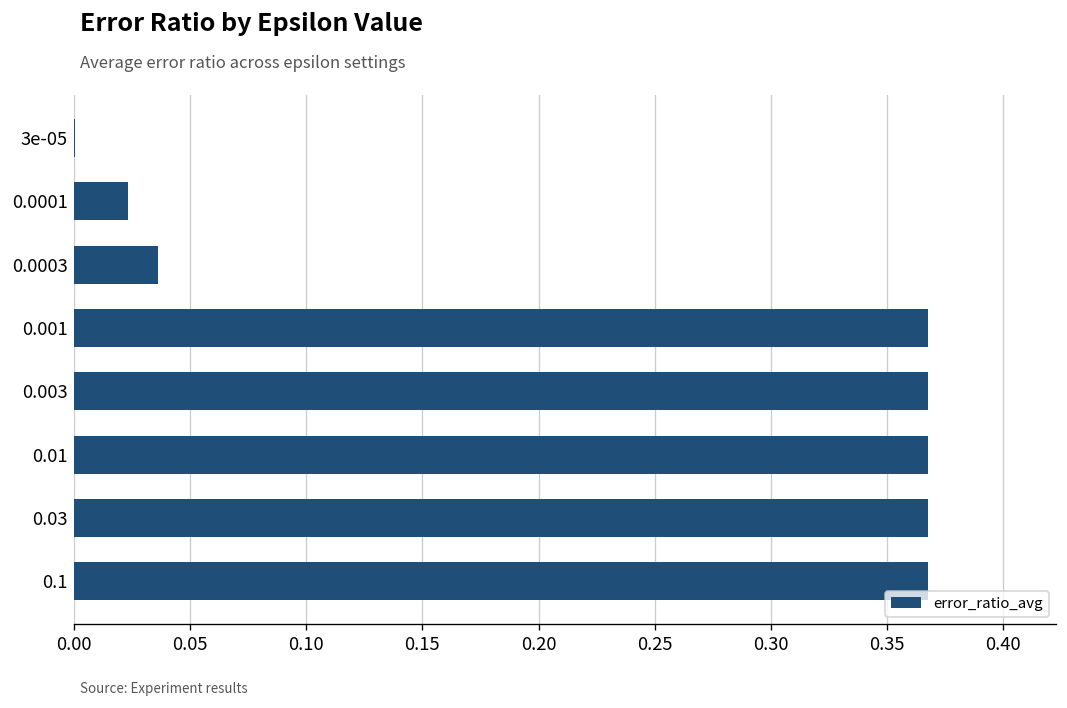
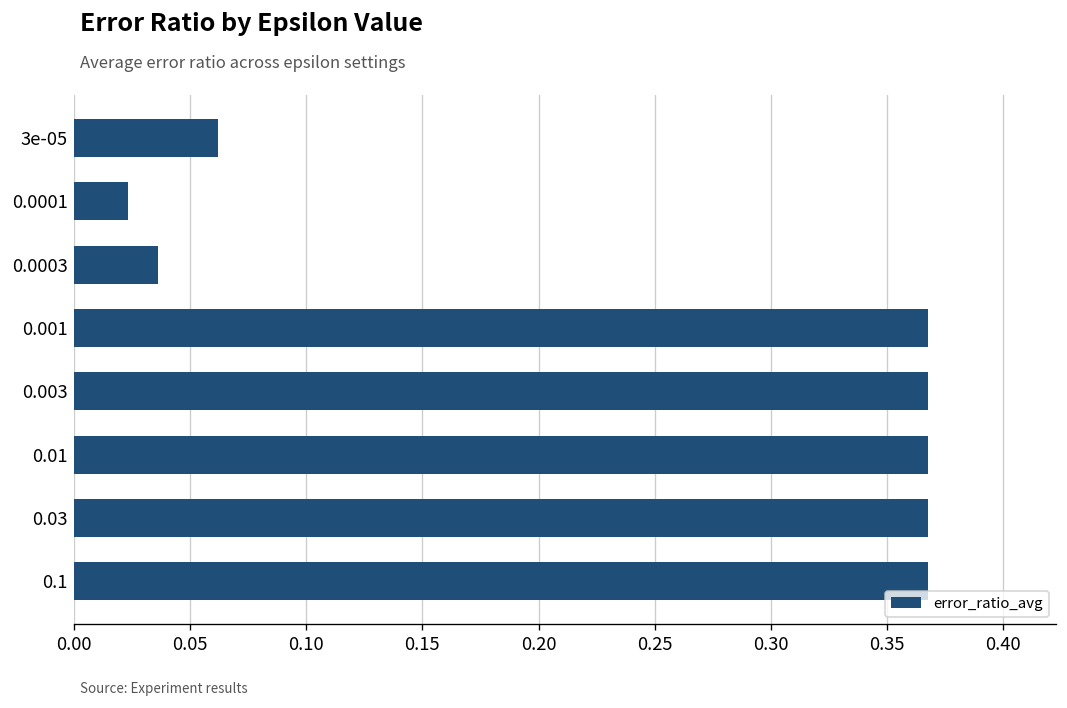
3e-05: 0.000 -> 0.062
